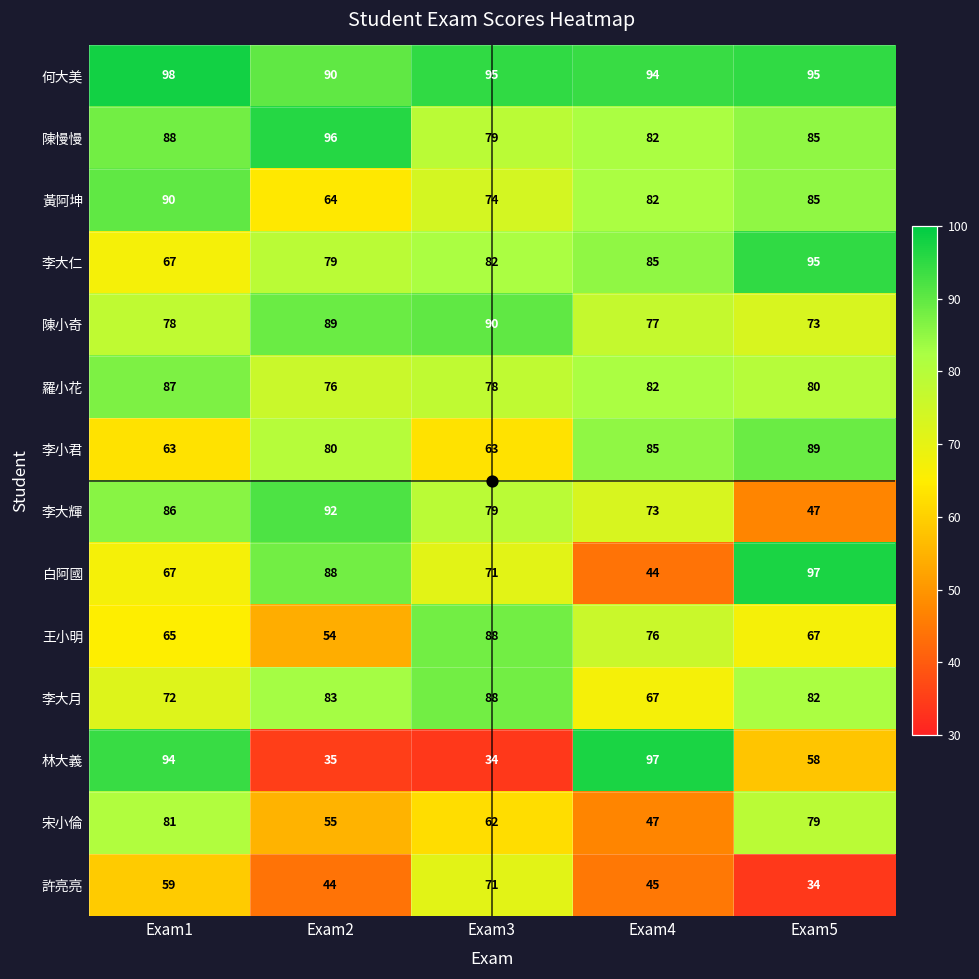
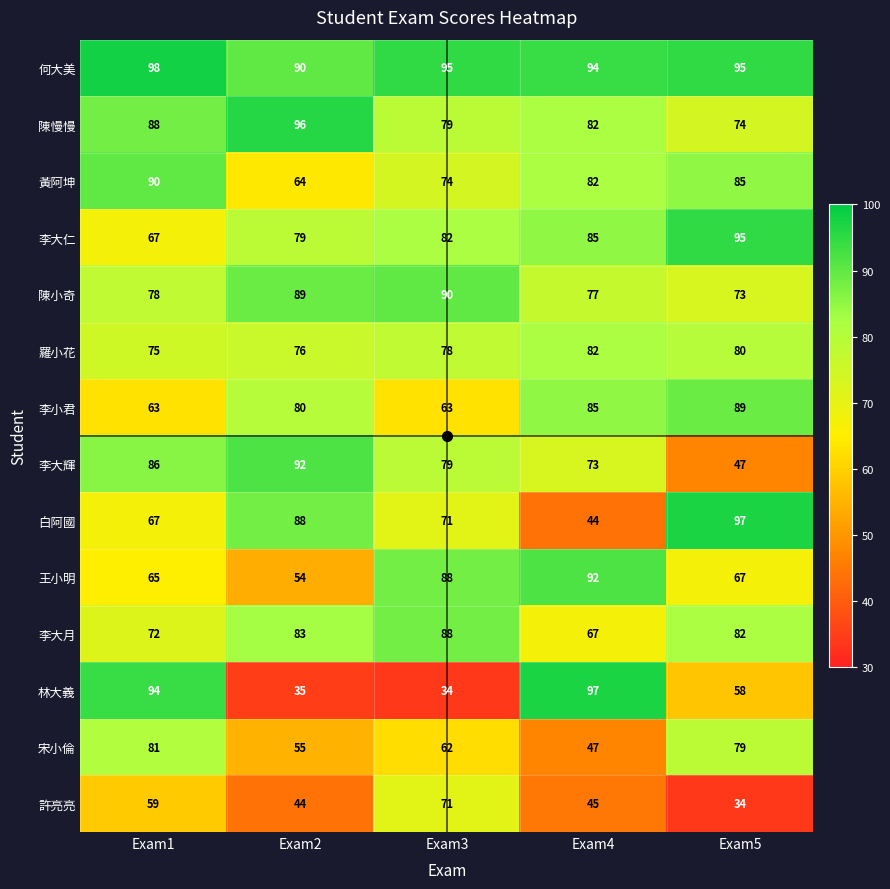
陳慢慢, Exam5: 85 -> 74
羅小花, Exam1: 87 -> 75
王小明, Exam4: 76 -> 92
